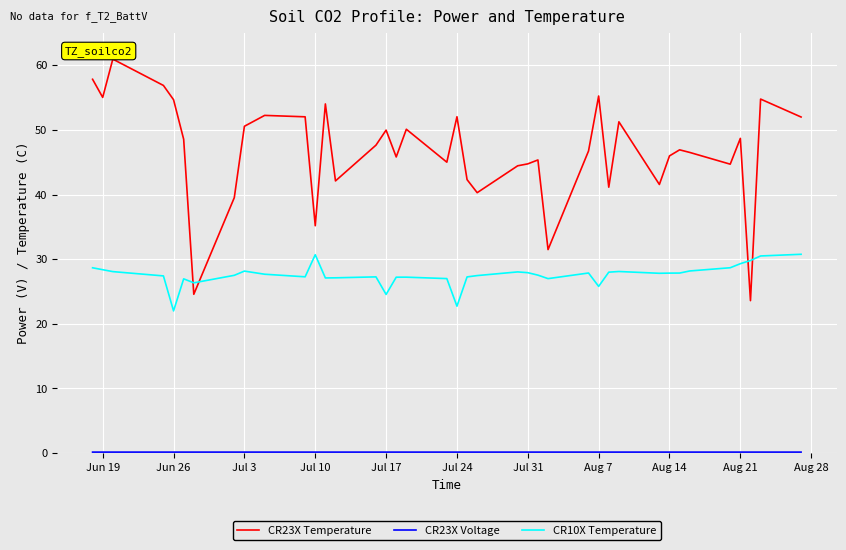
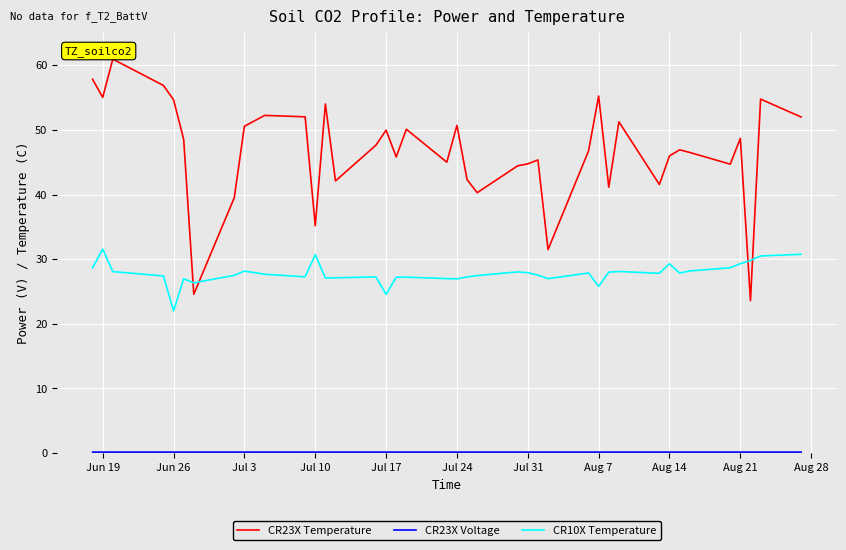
CR10X Temperature, Jun 19: 28 -> 32
CR23X Temperature, Jul 24: 52 -> 51
CR10X Temperature, Jul 24: 23 -> 27
CR10X Temperature, Aug 14: 28 -> 29
